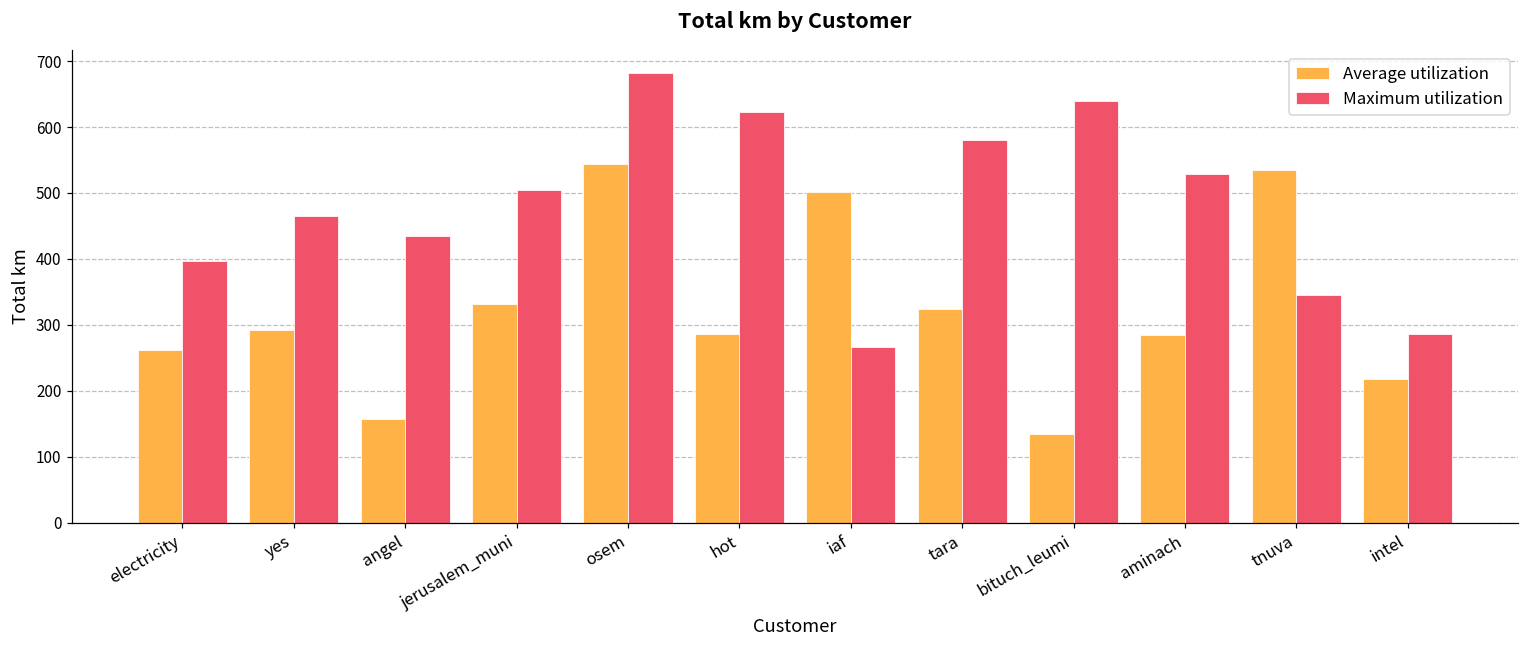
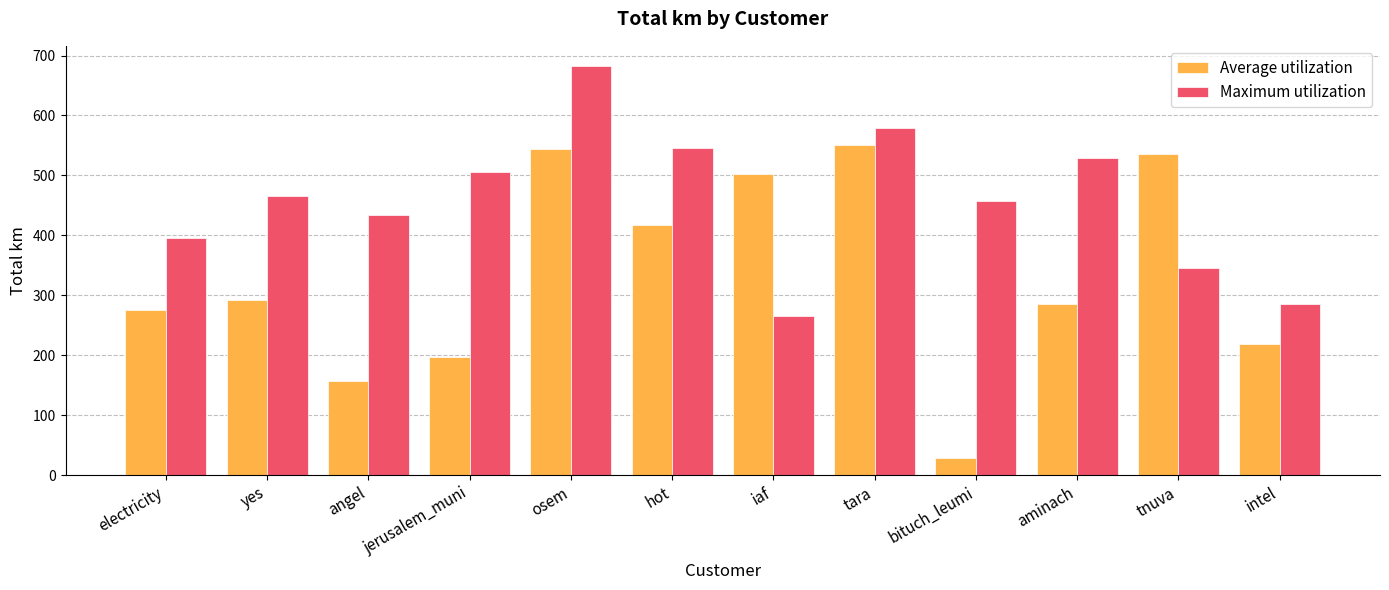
Average utilization, electricity: 260 -> 280
Average utilization, jerusalem_muni: 330 -> 200
Average utilization, hot: 290 -> 420
Maximum utilization, hot: 620 -> 550
Average utilization, tara: 320 -> 550
Average utilization, bituch_leumi: 130 -> 30
Maximum utilization, bituch_leumi: 640 -> 460
